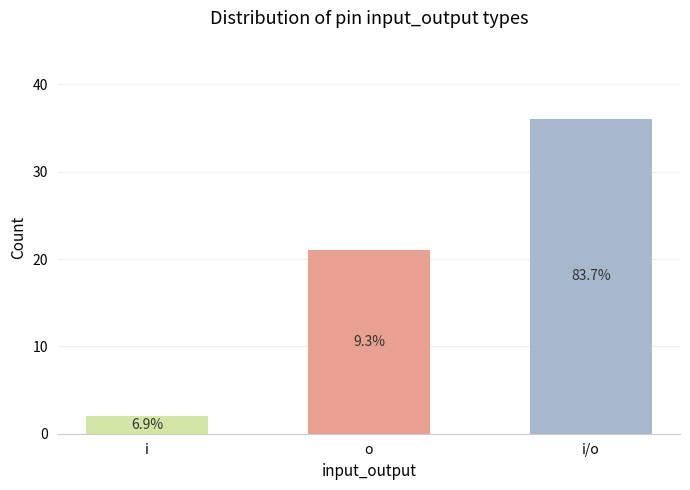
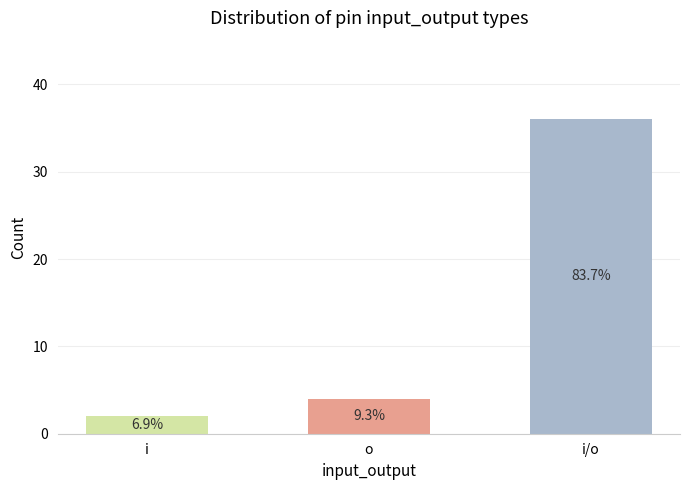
o: 21 -> 4
